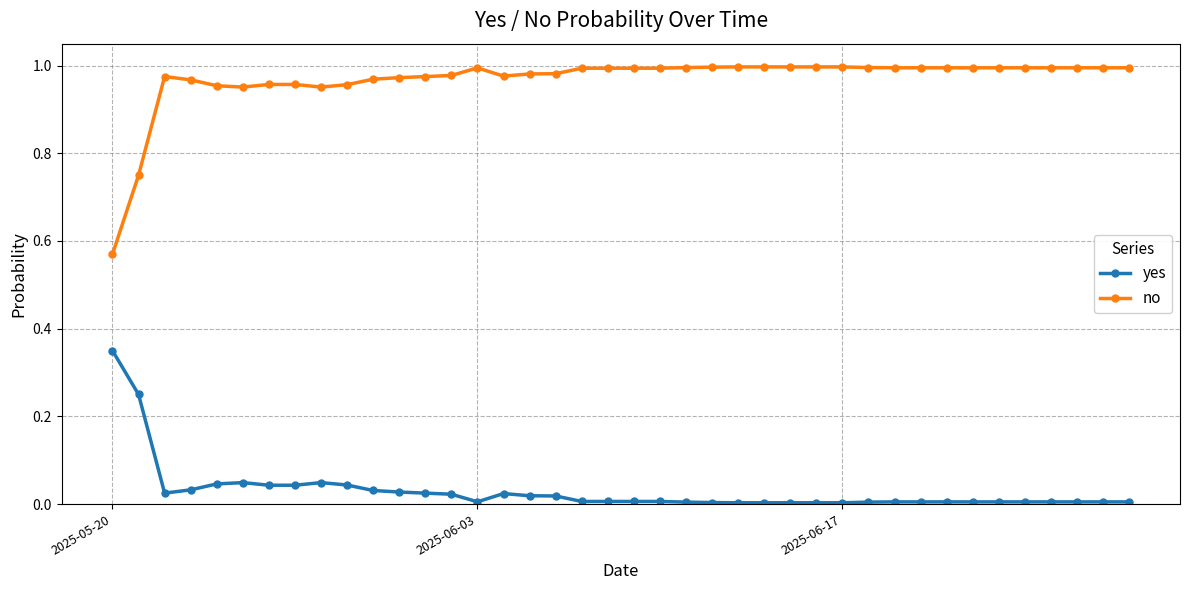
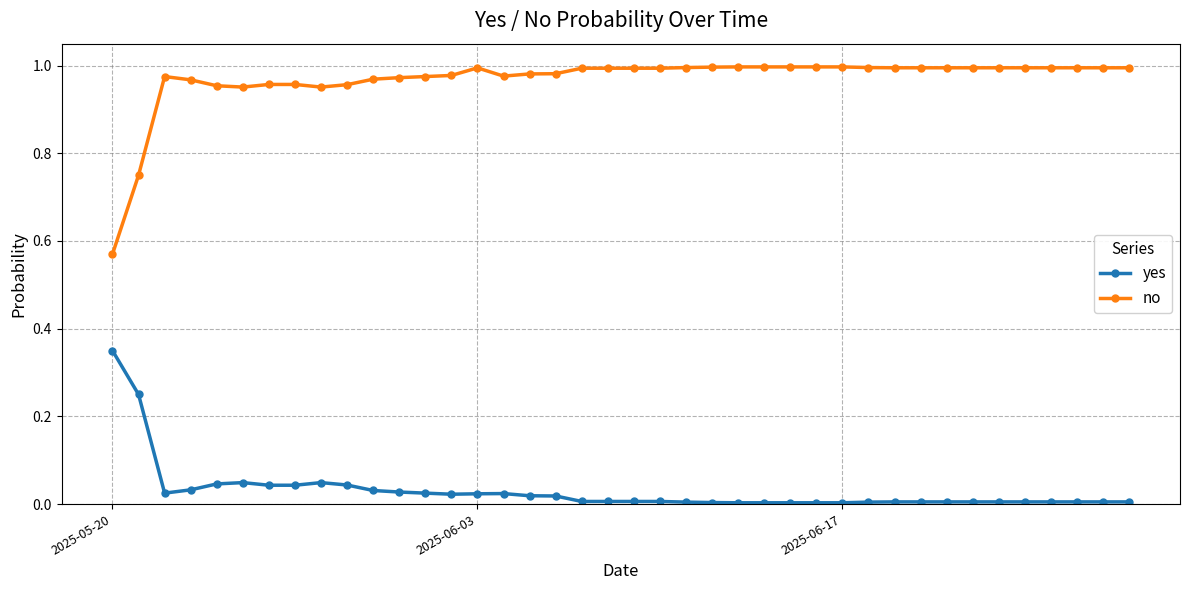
yes, 2025-06-03: 0.01 -> 0.02
